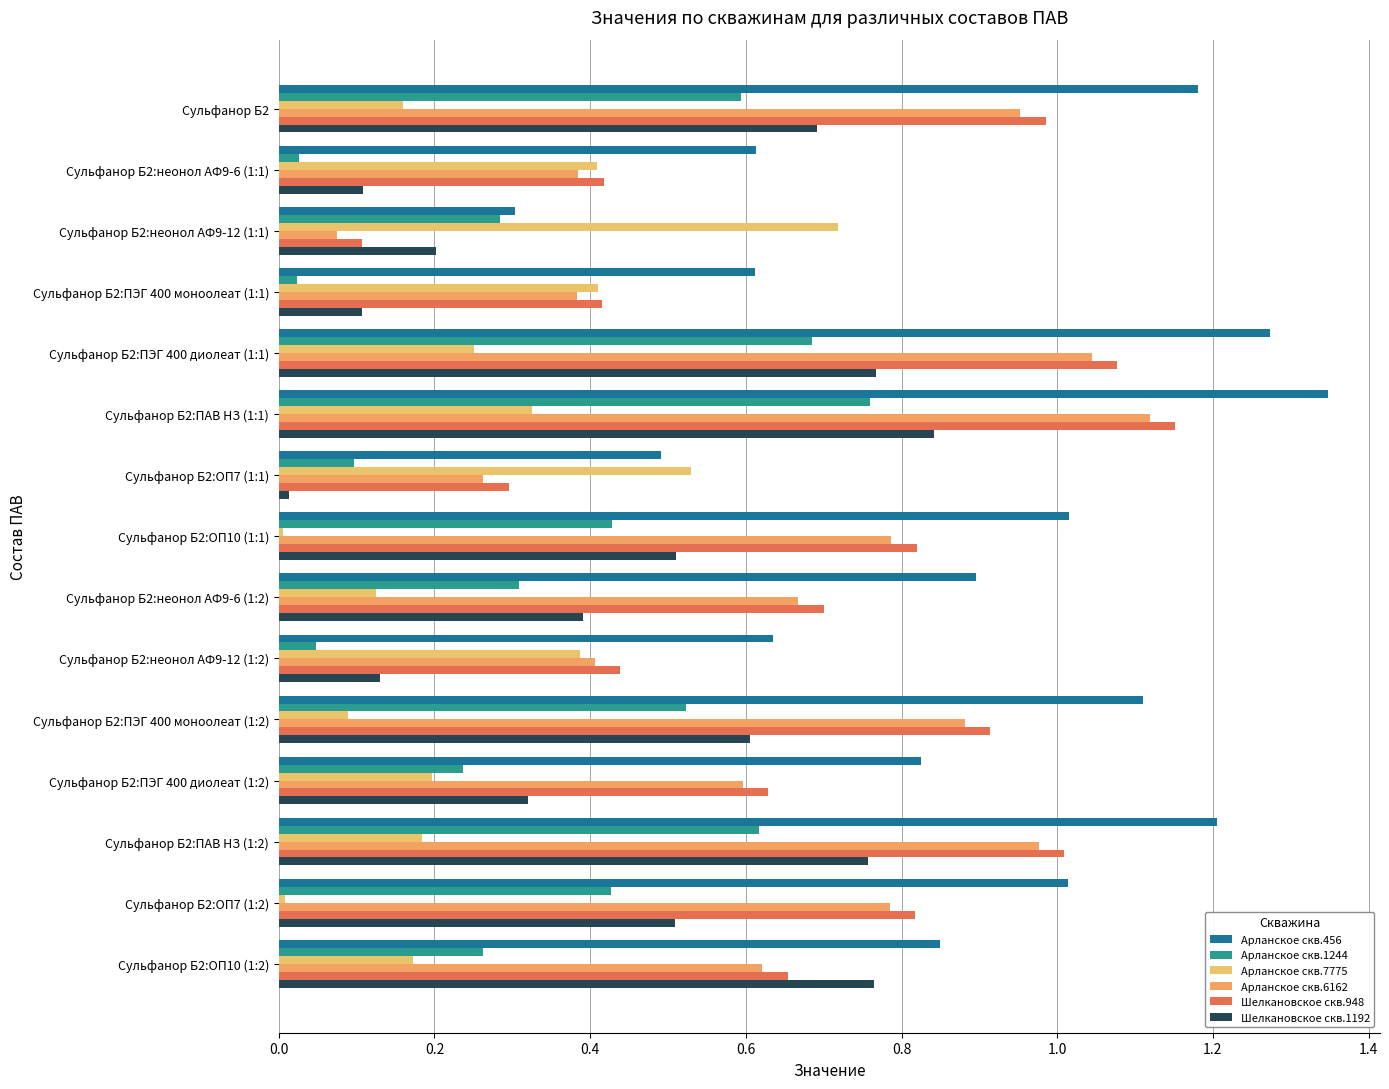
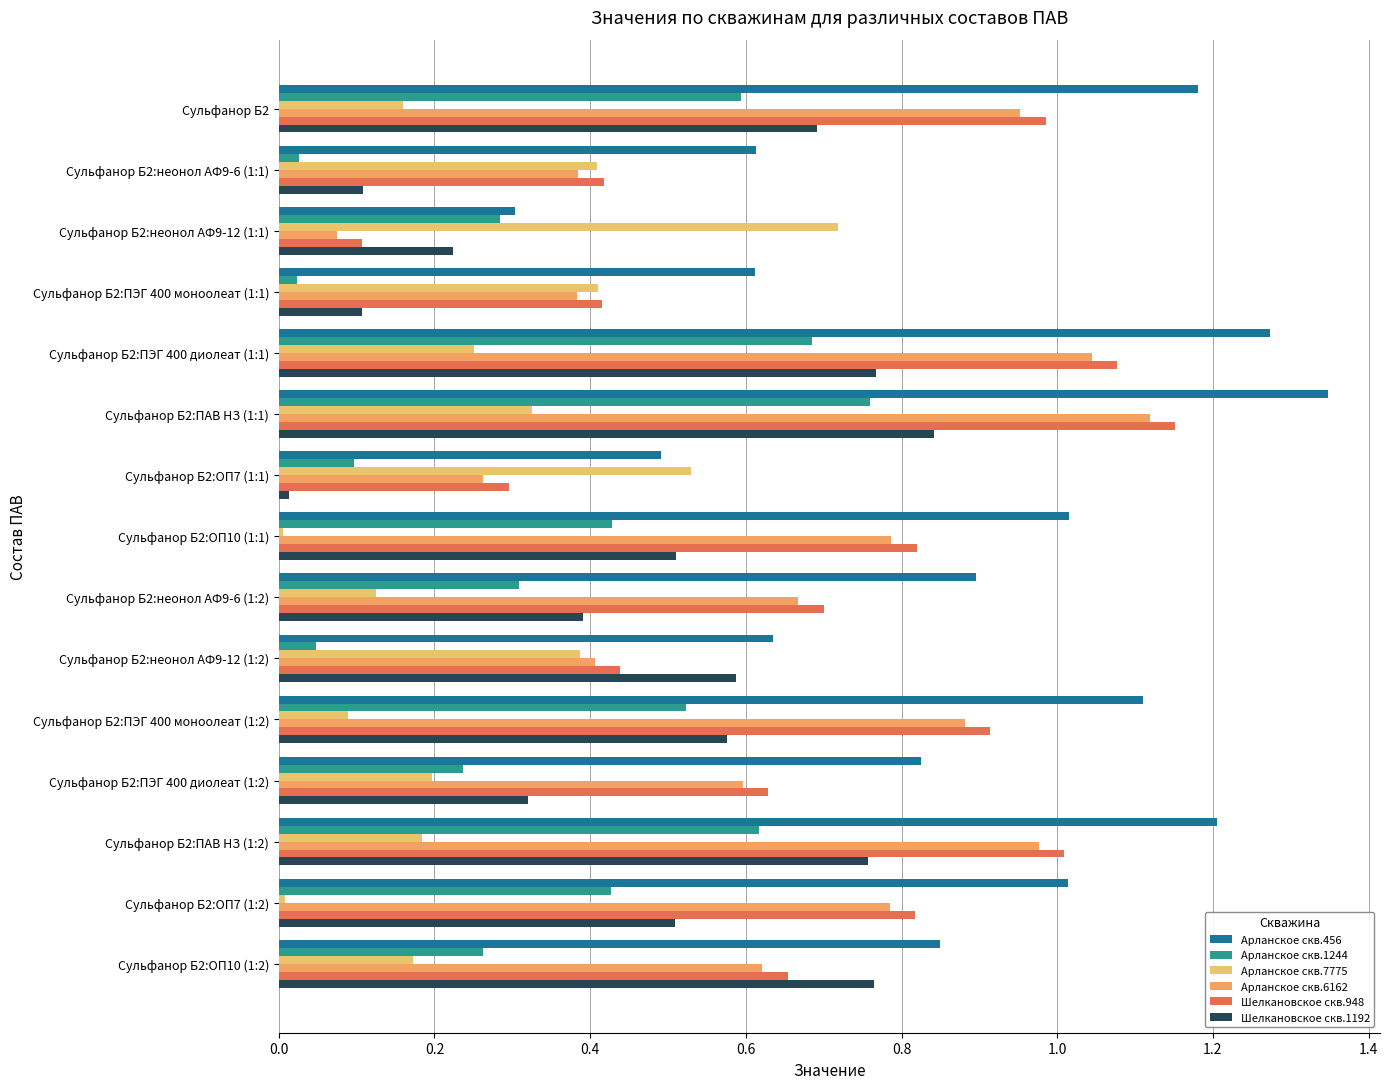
Шелкановское скв.1192, Сульфанор Б2:неонол АФ9-12 (1:1): 0.20 -> 0.22
Шелкановское скв.1192, Сульфанор Б2:неонол АФ9-12 (1:2): 0.13 -> 0.59
Шелкановское скв.1192, Сульфанор Б2:ПЭГ 400 моноолеат (1:2): 0.61 -> 0.58
